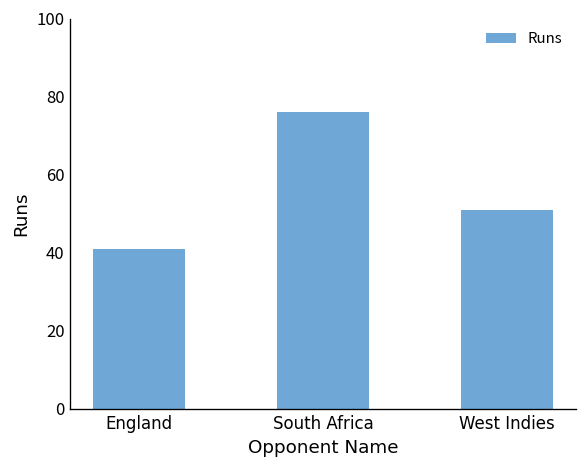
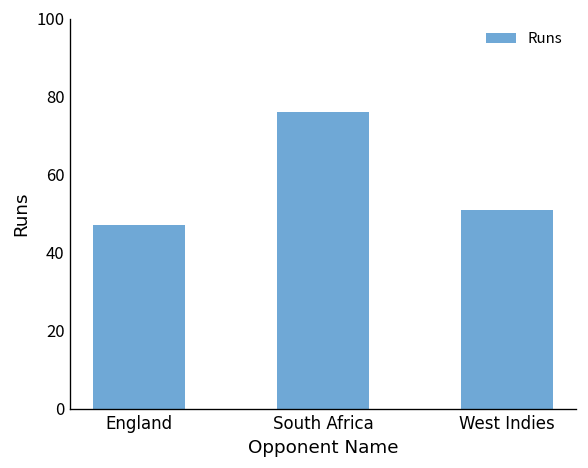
England: 41 -> 47
